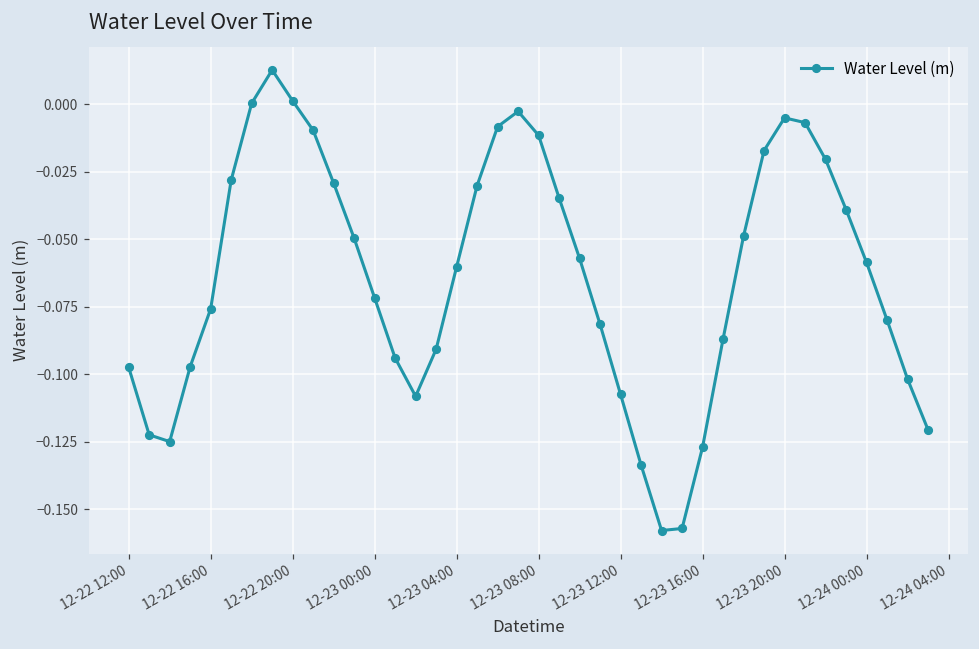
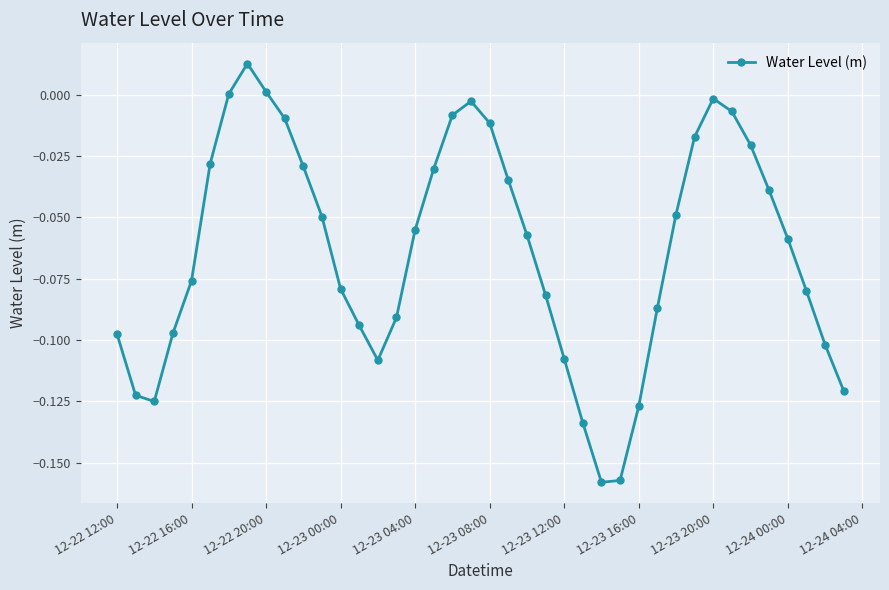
12-23 00:00: -0.072 -> -0.079
12-23 04:00: -0.060 -> -0.055
12-23 20:00: -0.005 -> -0.002
